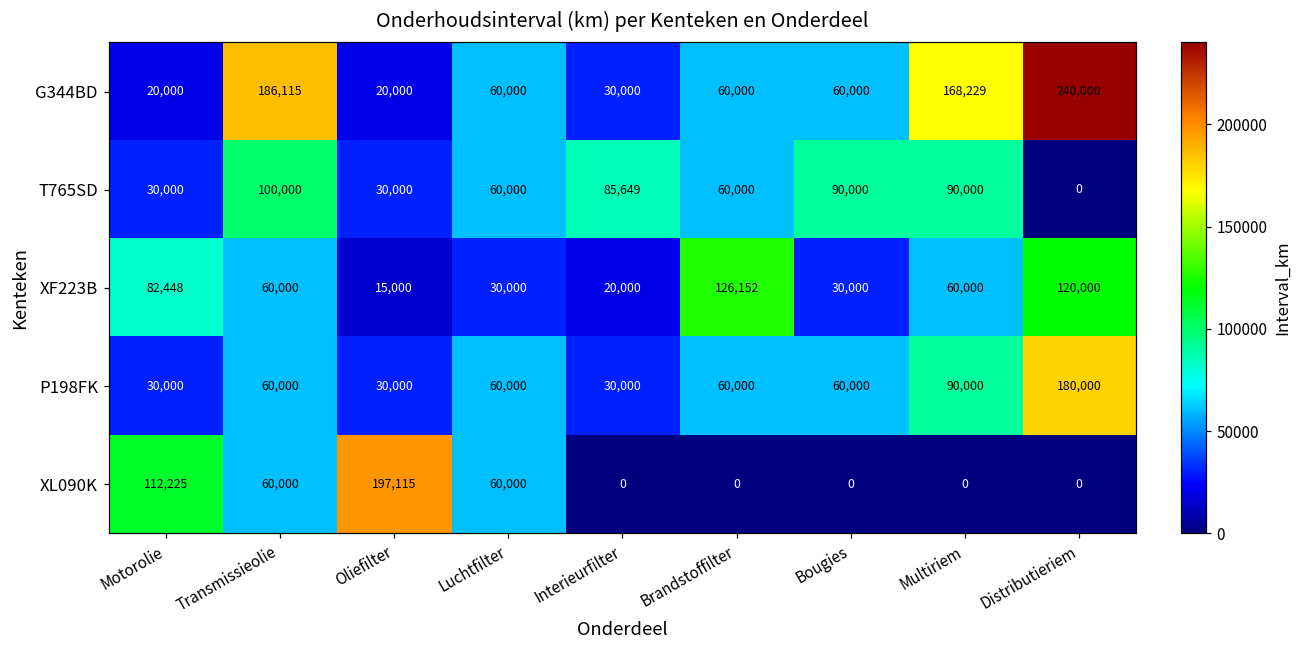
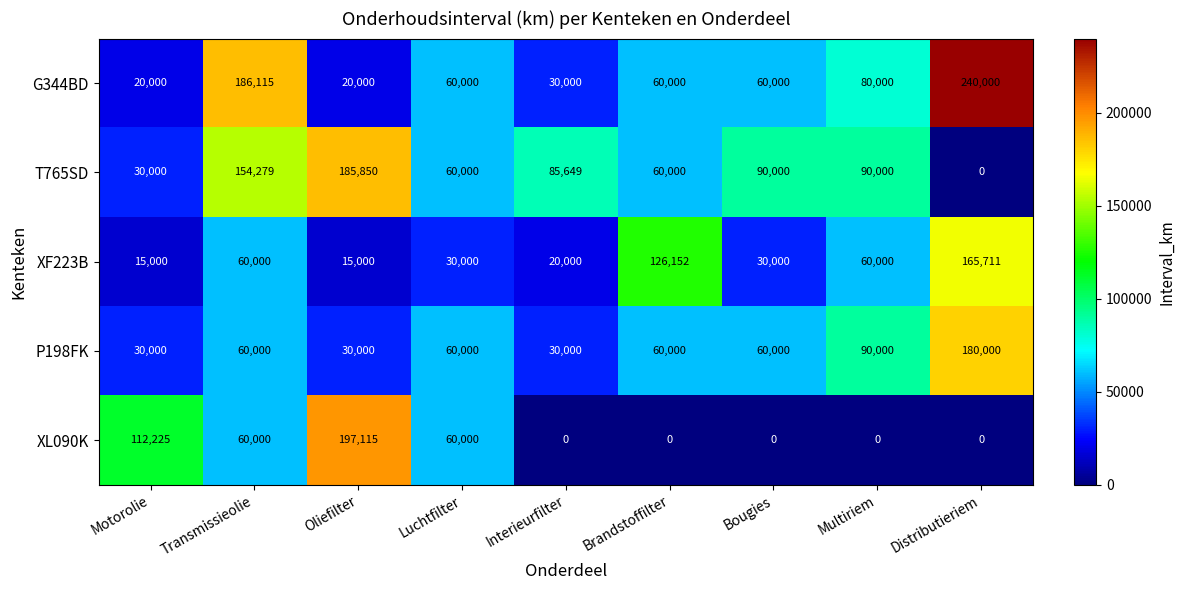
G344BD, Multiriem: 168,229 -> 80,000
T765SD, Transmissieolie: 100,000 -> 154,279
T765SD, Oliefilter: 30,000 -> 185,850
XF223B, Motorolie: 82,448 -> 15,000
XF223B, Distributieriem: 120,000 -> 165,711
